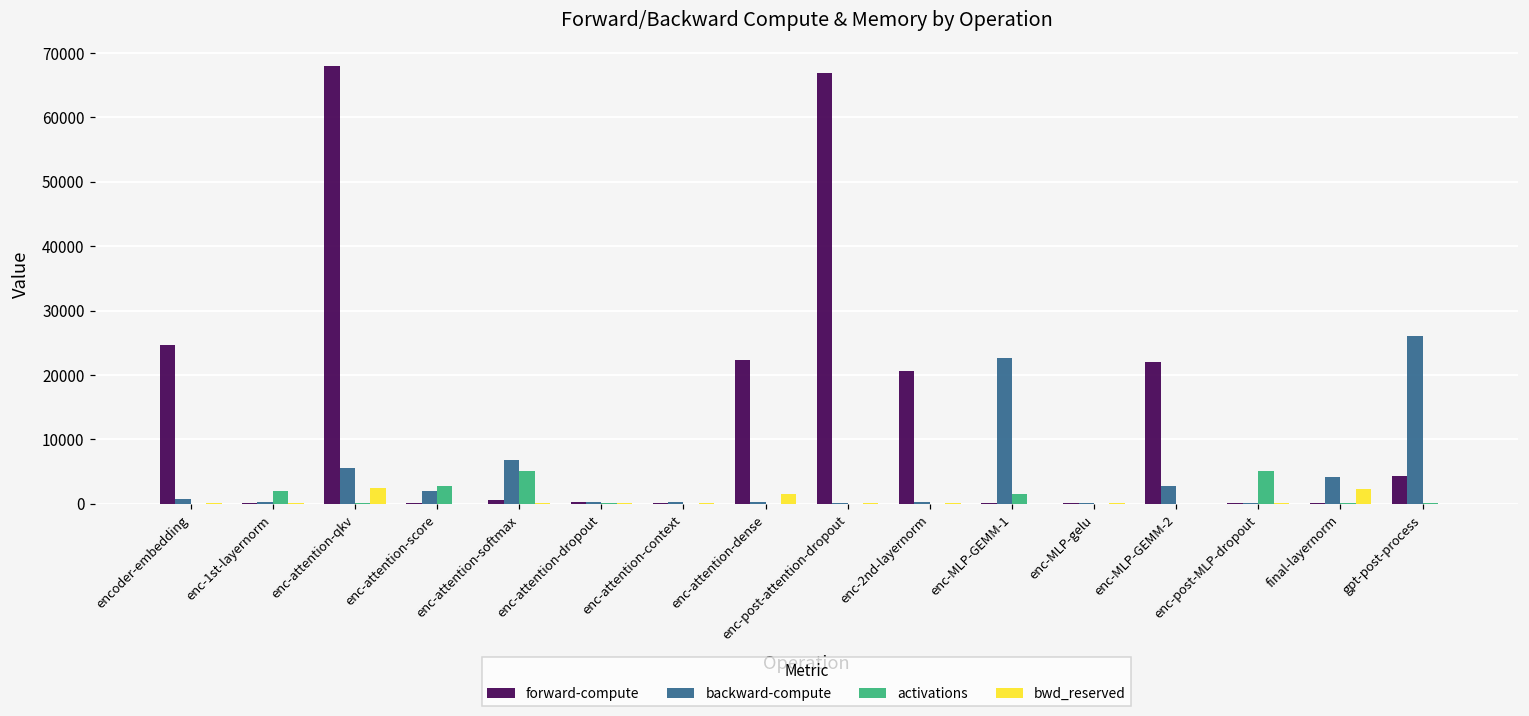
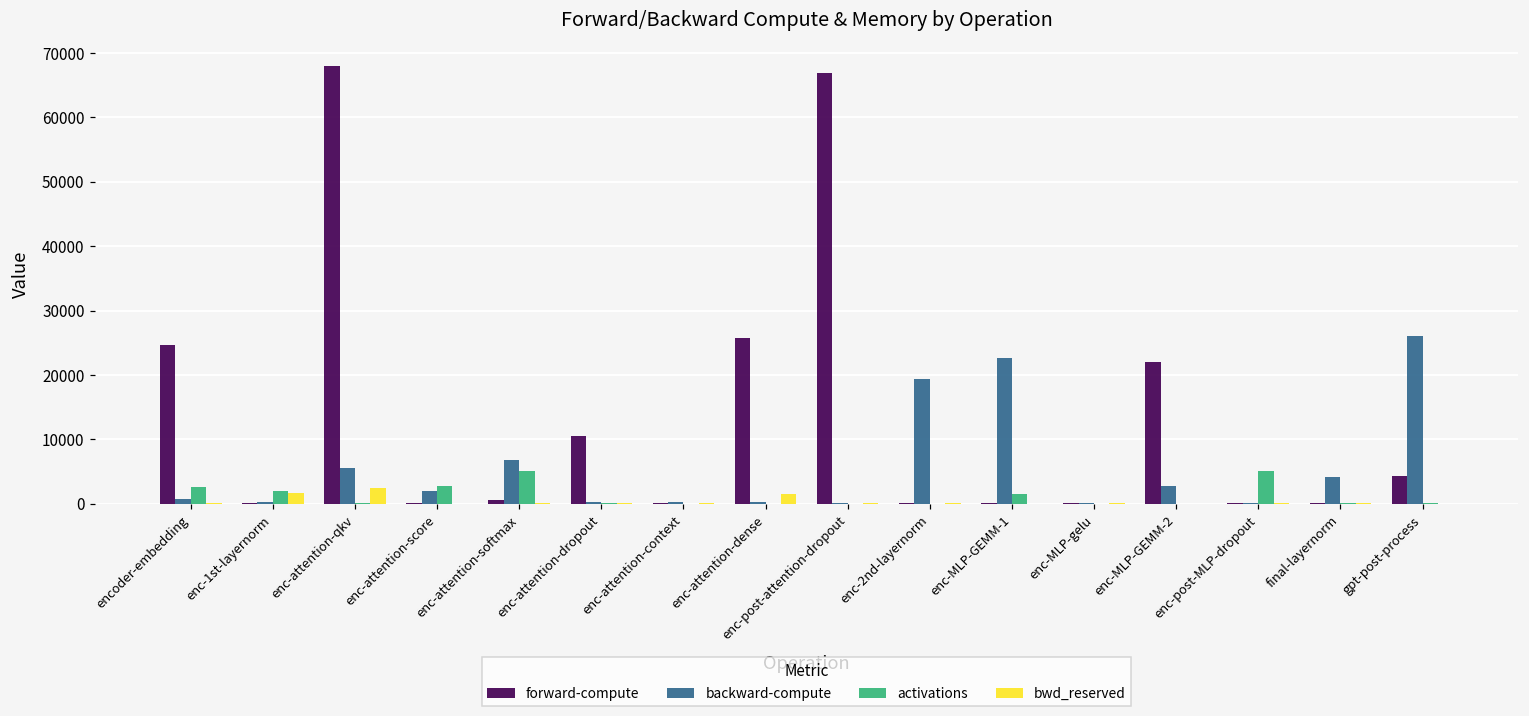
activations, encoder-embedding: 0 -> 3000
bwd_reserved, enc-1st-layernorm: 0 -> 2000
forward-compute, enc-attention-dropout: 0 -> 10000
forward-compute, enc-attention-dense: 22000 -> 26000
forward-compute, enc-2nd-layernorm: 21000 -> 0
backward-compute, enc-2nd-layernorm: 0 -> 19000
bwd_reserved, final-layernorm: 2000 -> 0
